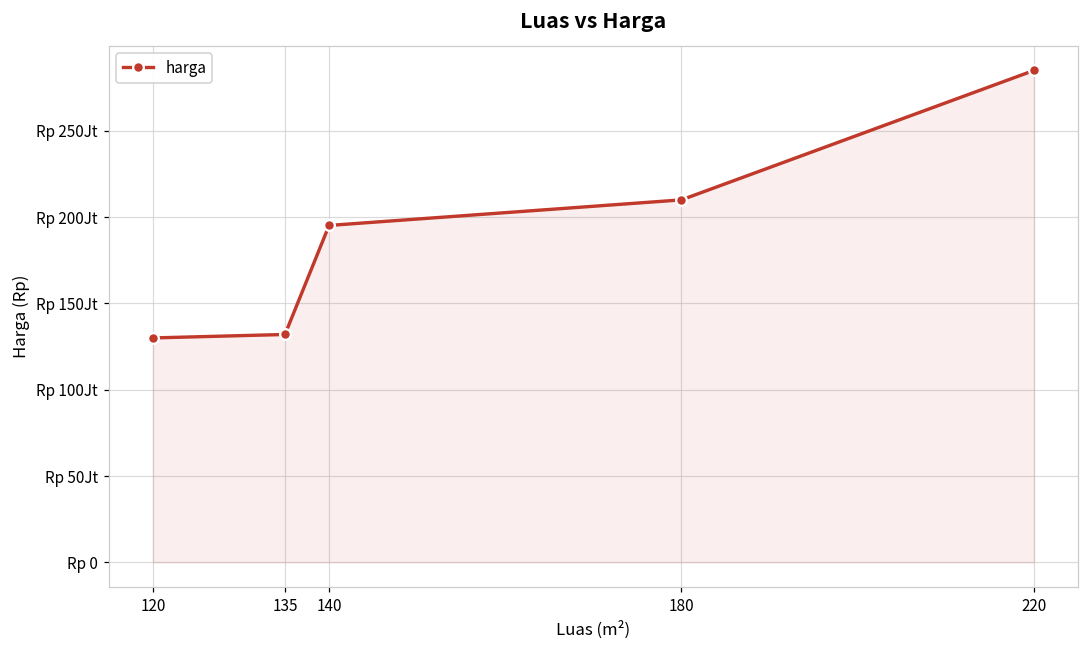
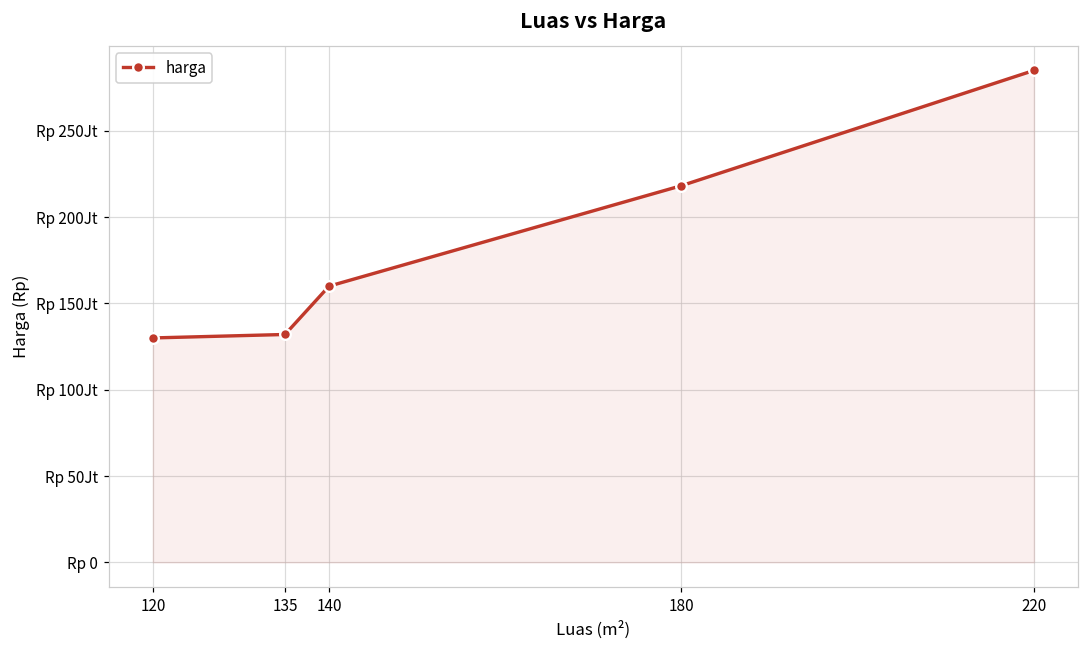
140: Rp 195Jt -> Rp 160Jt
180: Rp 210Jt -> Rp 218Jt
